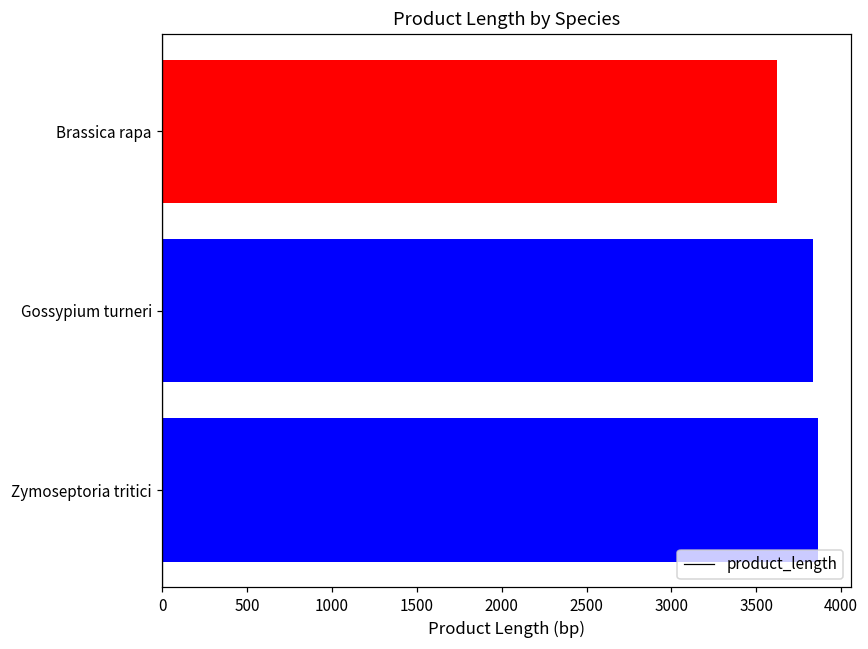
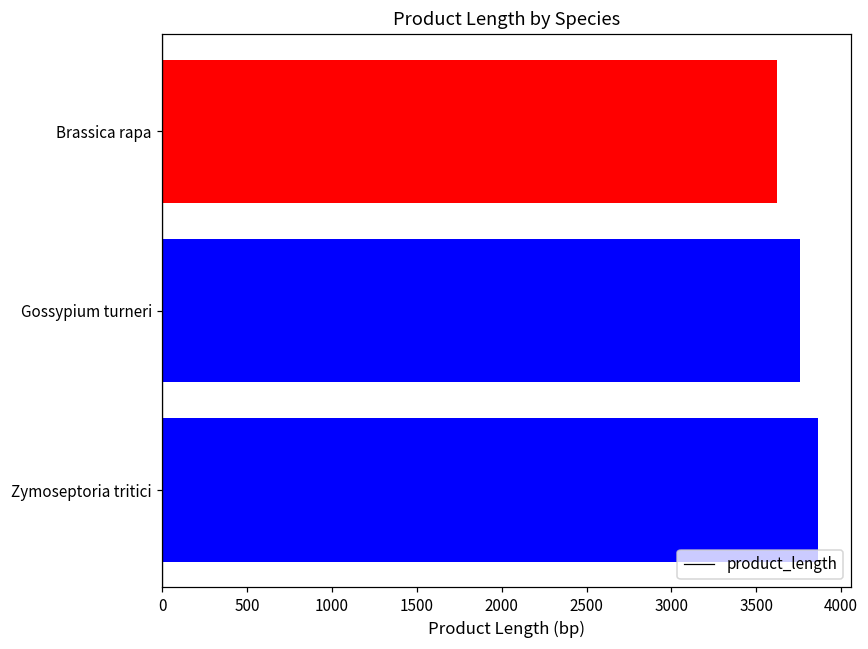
Gossypium turneri: 3840 -> 3760
